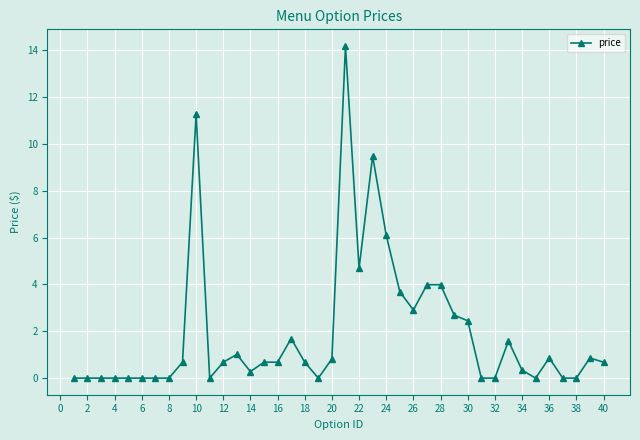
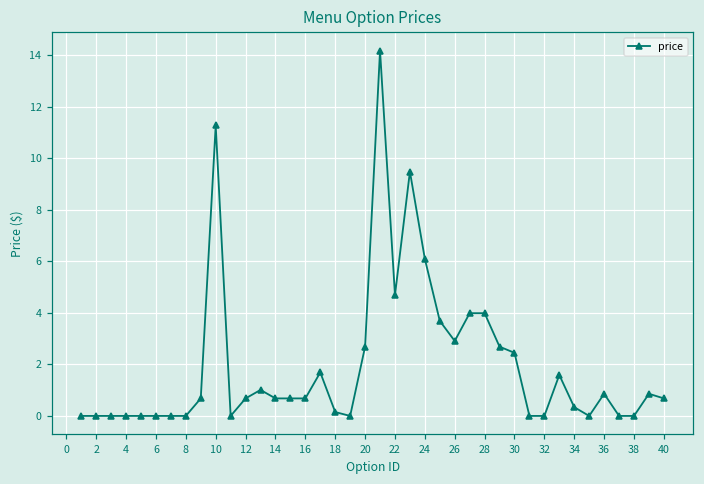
14: 0.3 -> 0.7
18: 0.7 -> 0.2
20: 0.8 -> 2.7
